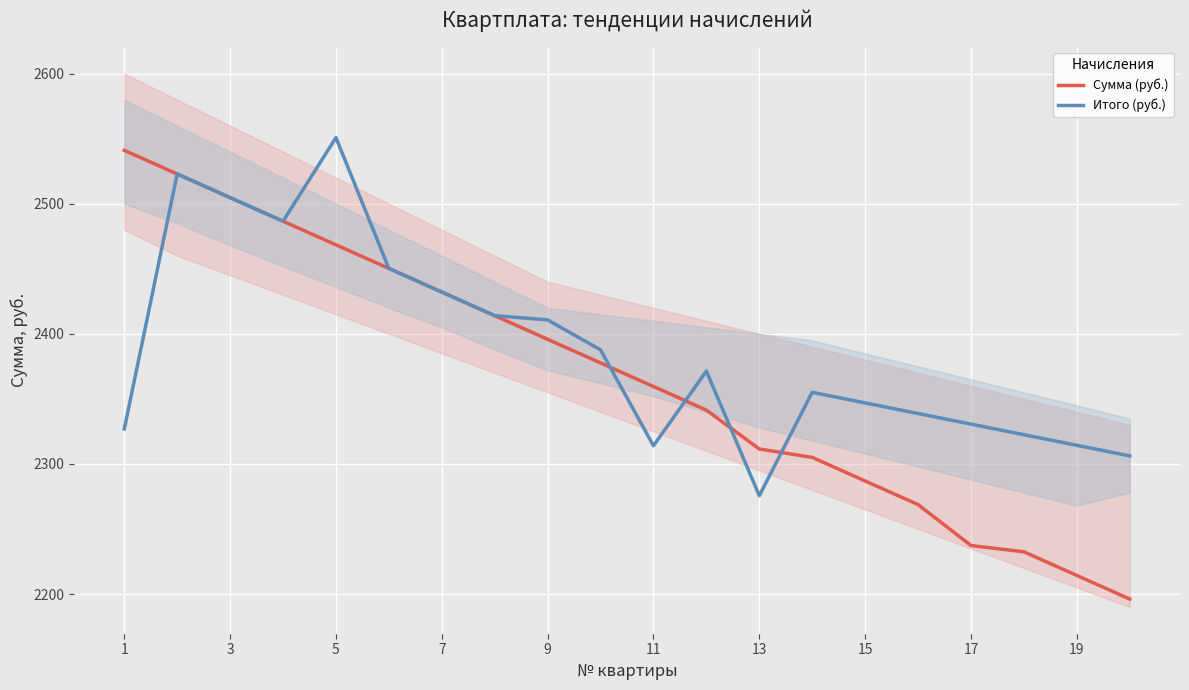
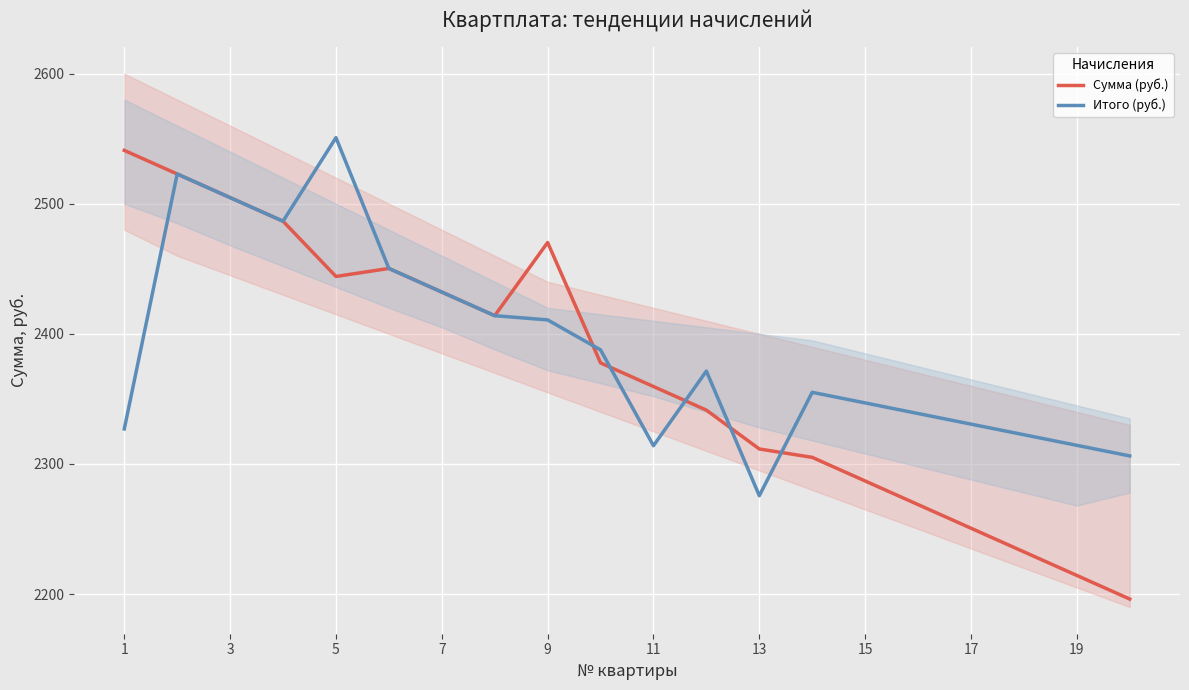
Сумма (руб.), 5: 2468 -> 2444
Сумма (руб.), 9: 2396 -> 2470
Сумма (руб.), 17: 2237 -> 2251
